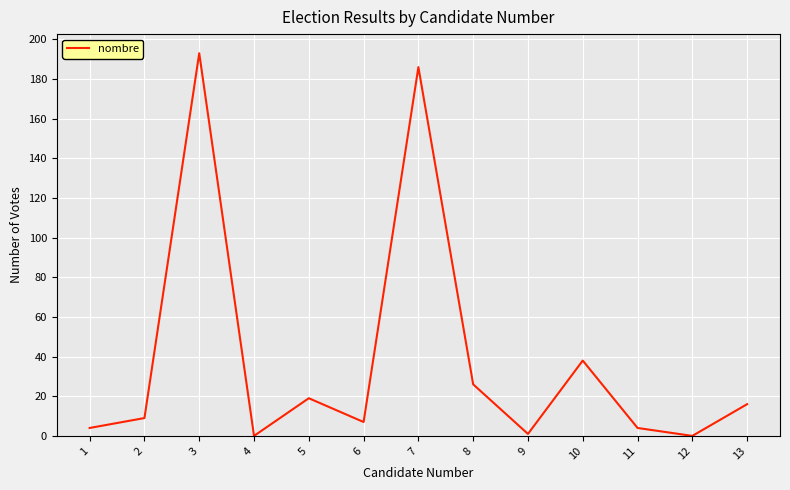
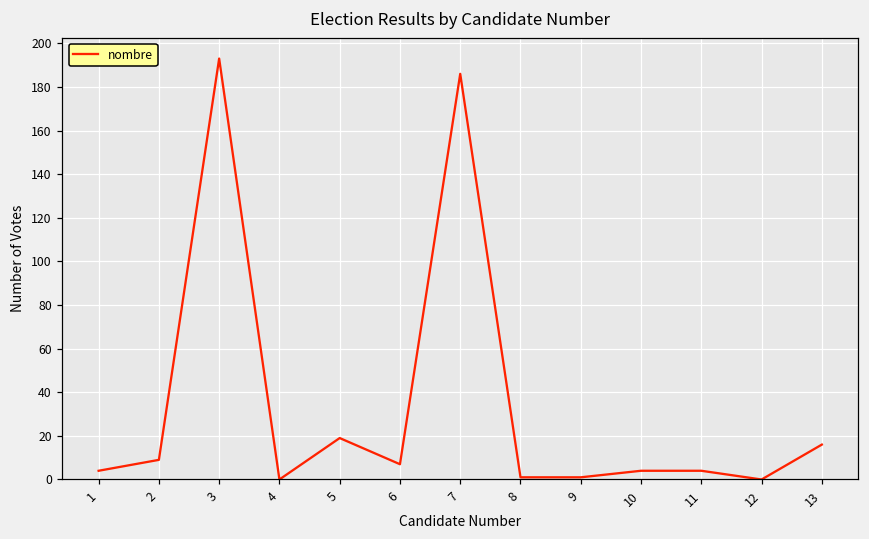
8: 26 -> 1
10: 38 -> 4
